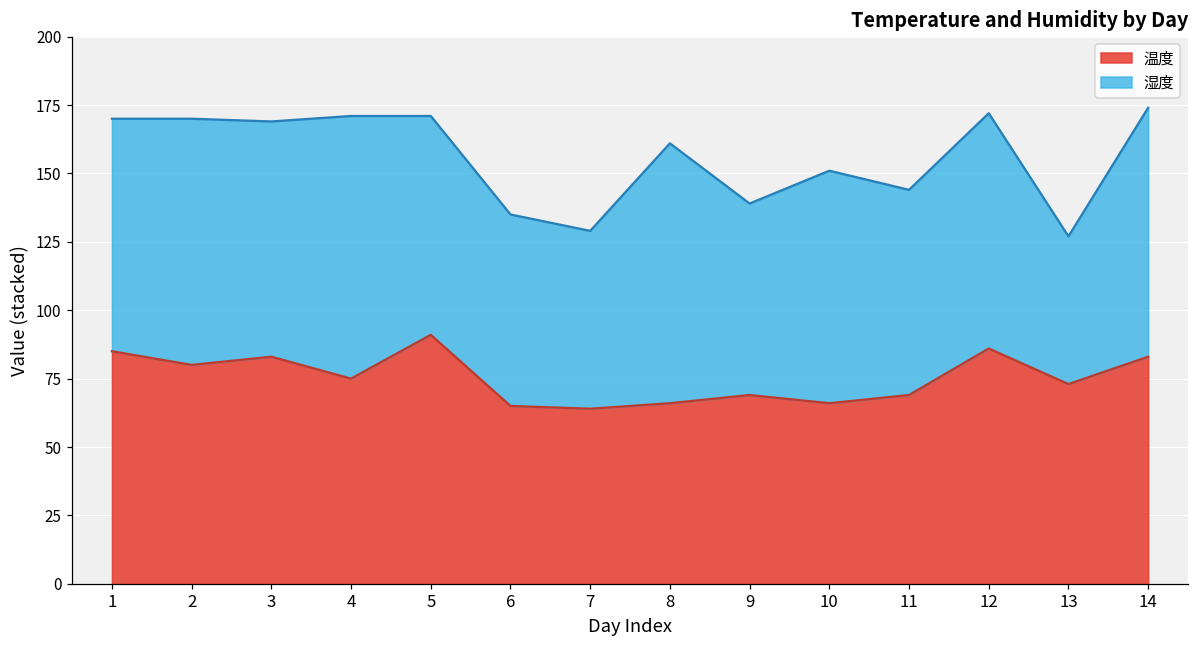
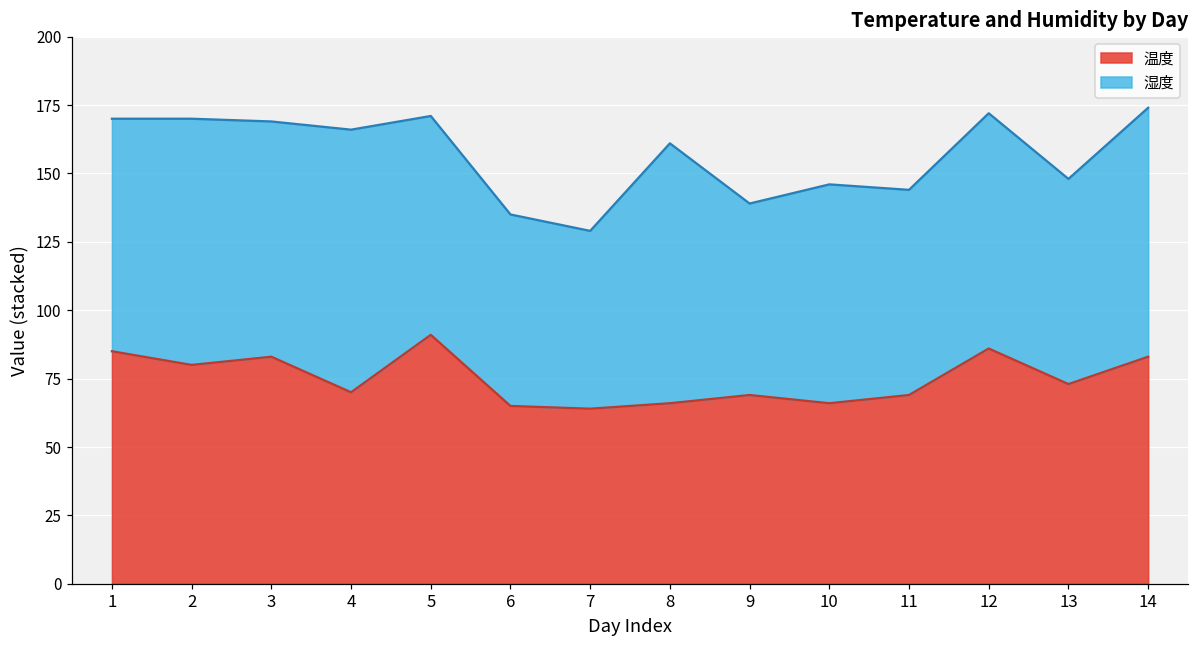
温度, 4: 75 -> 70
湿度, 10: 85 -> 80
湿度, 13: 54 -> 75
